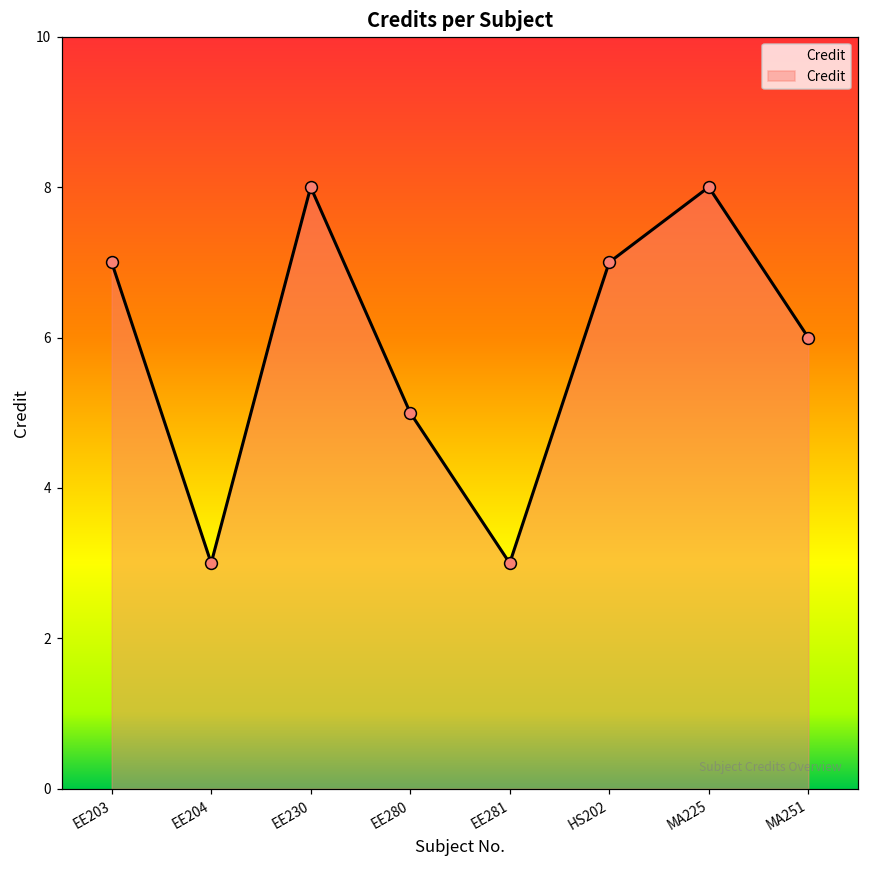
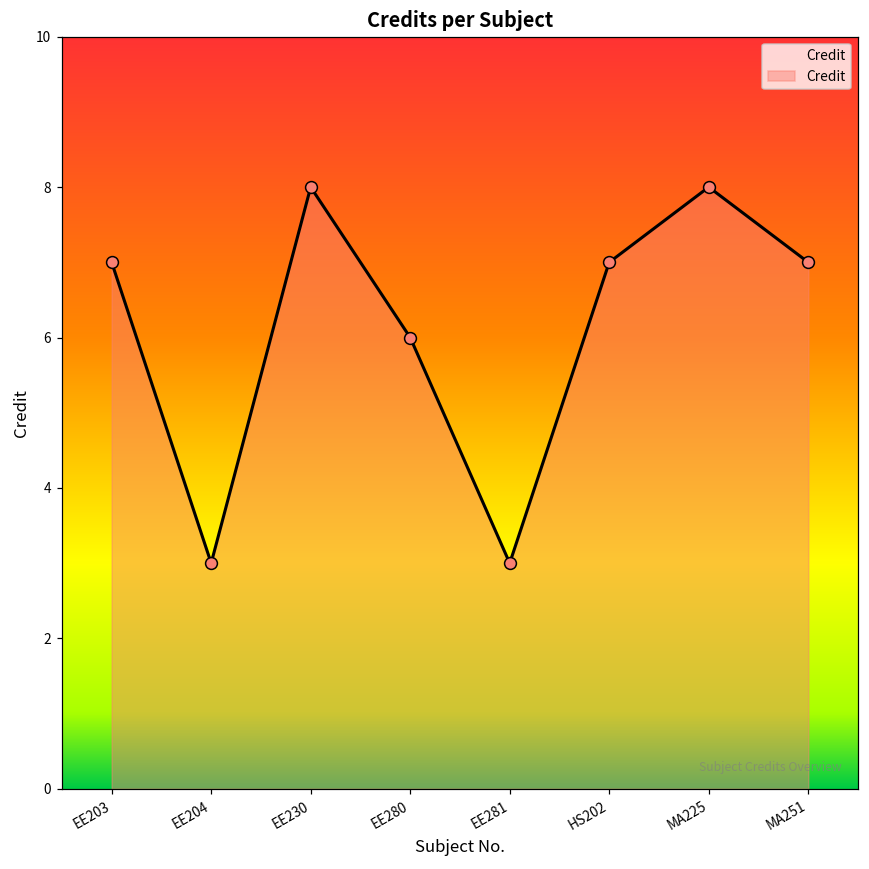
EE280: 5 -> 6
MA251: 6 -> 7
